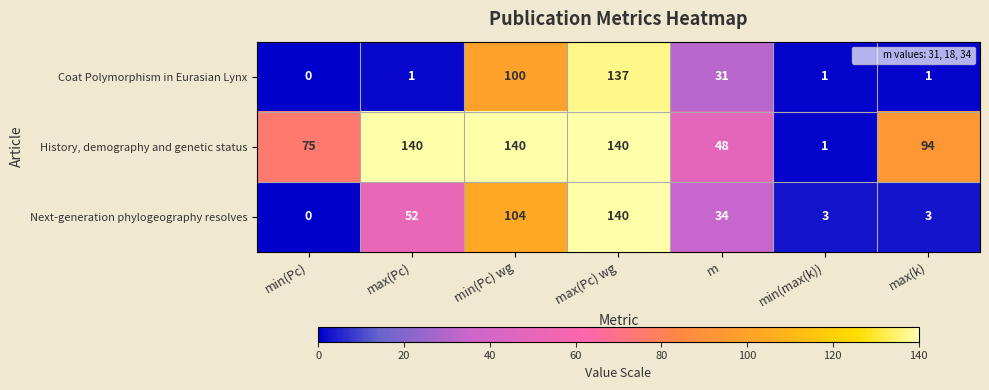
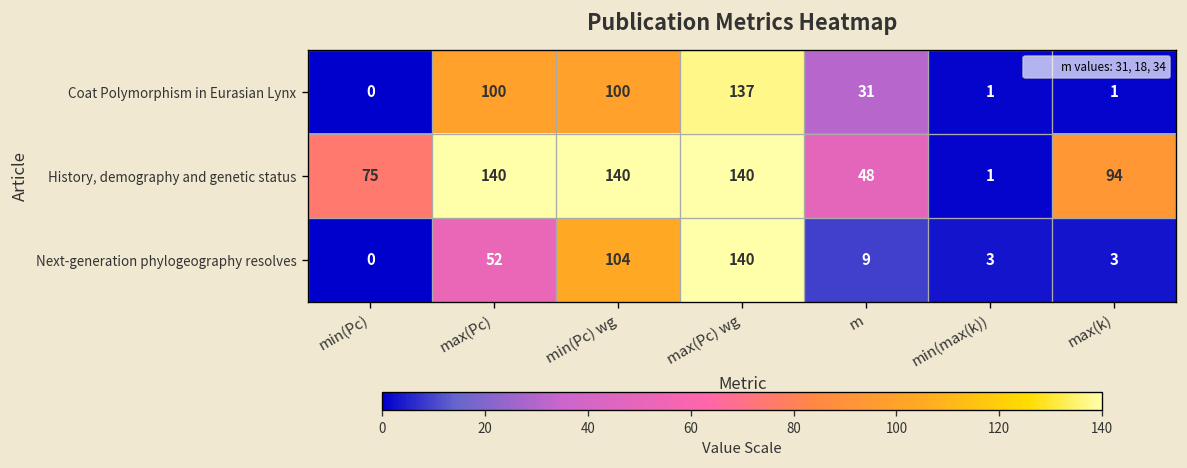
Coat Polymorphism in Eurasian Lynx, max(Pc): 1 -> 100
Next-generation phylogeography resolves, m: 34 -> 9
